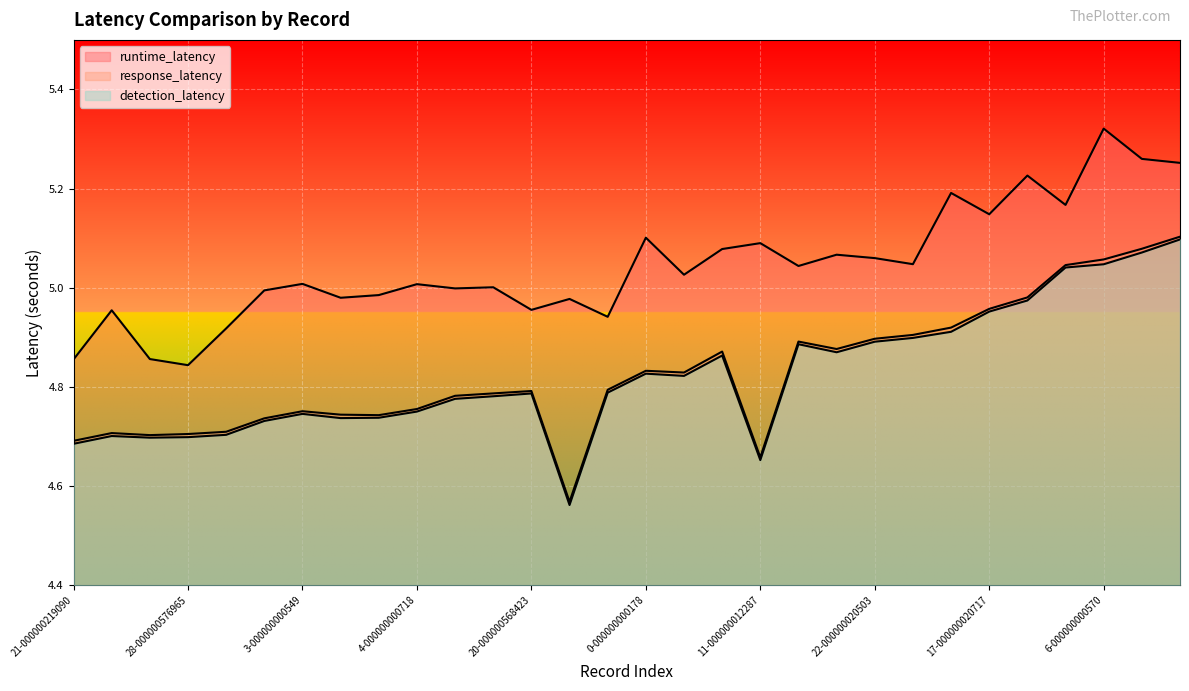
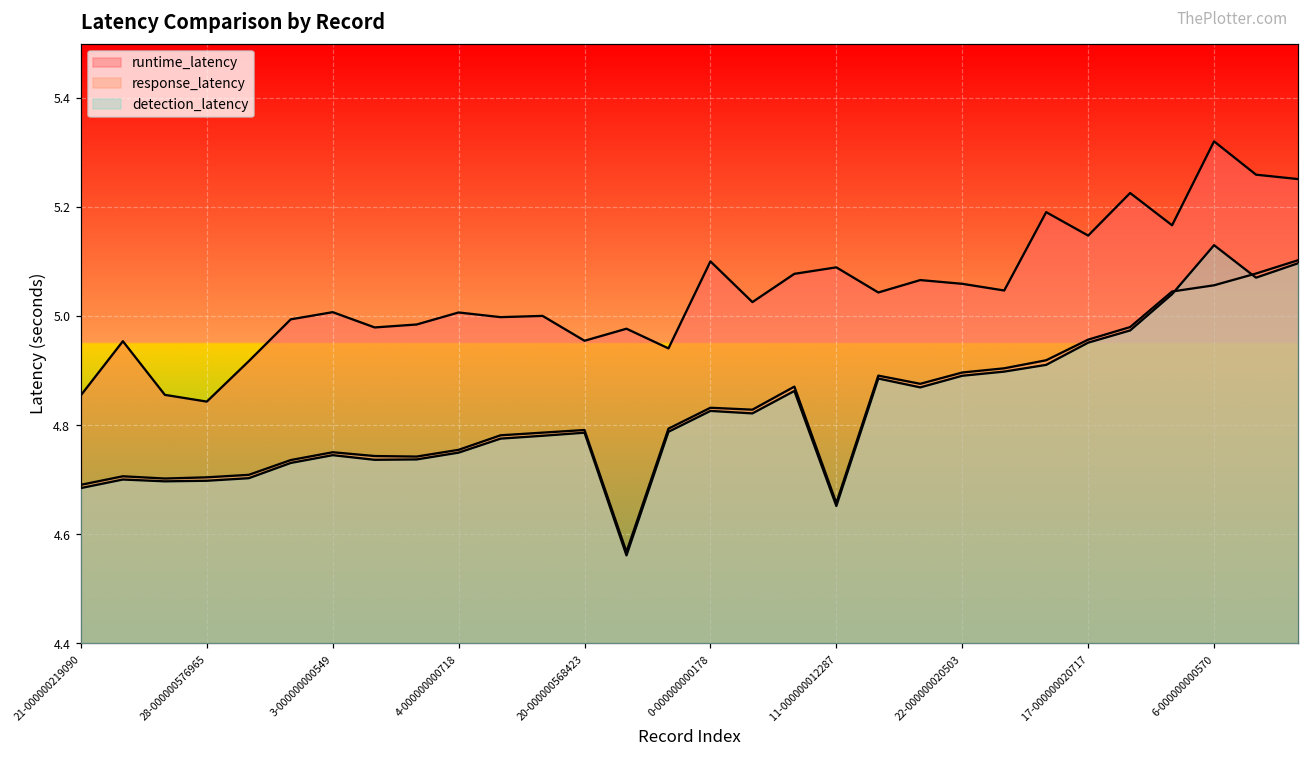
detection_latency, 6-000000000570: 5.05 -> 5.13
